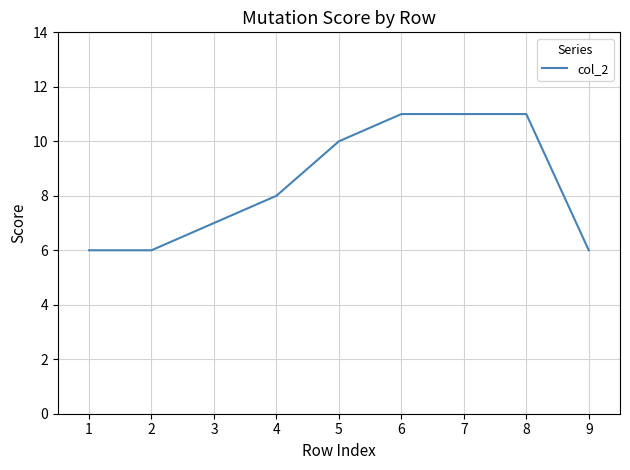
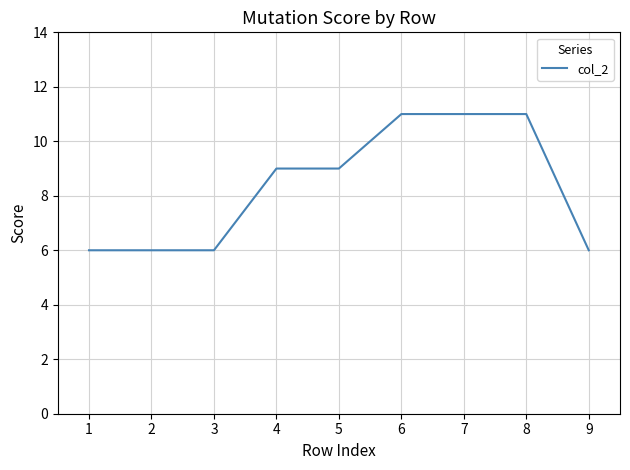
3: 7 -> 6
4: 8 -> 9
5: 10 -> 9
